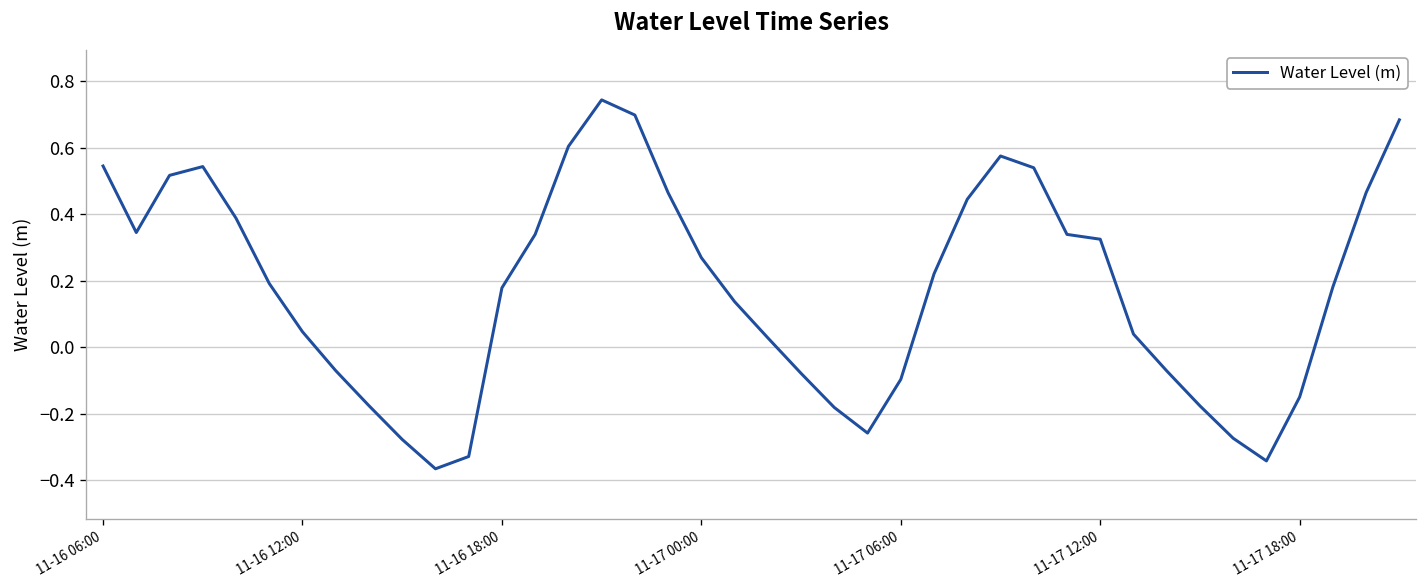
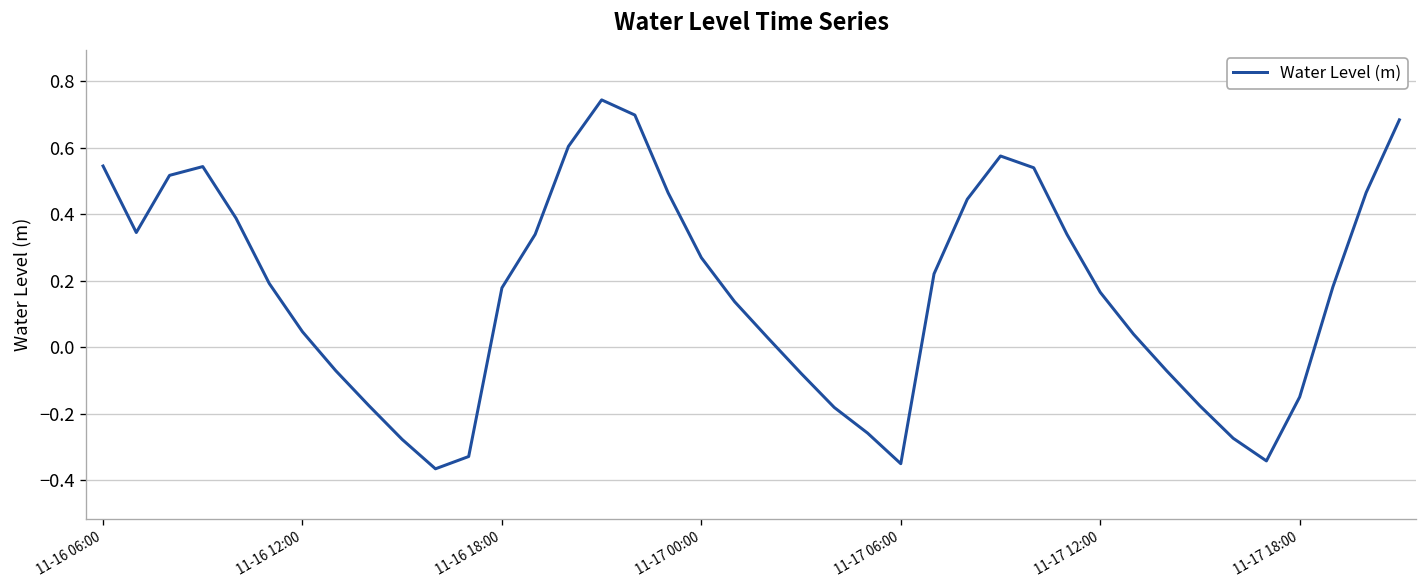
11-17 06:00: -0.10 -> -0.35
11-17 12:00: 0.33 -> 0.17
